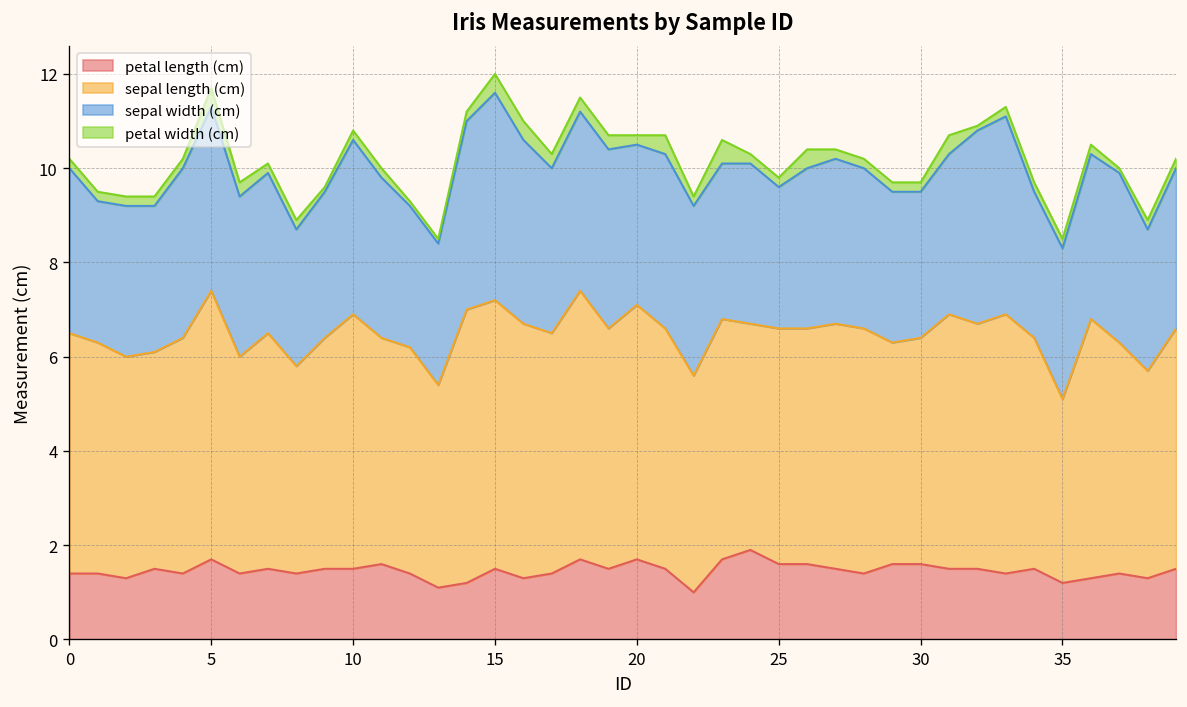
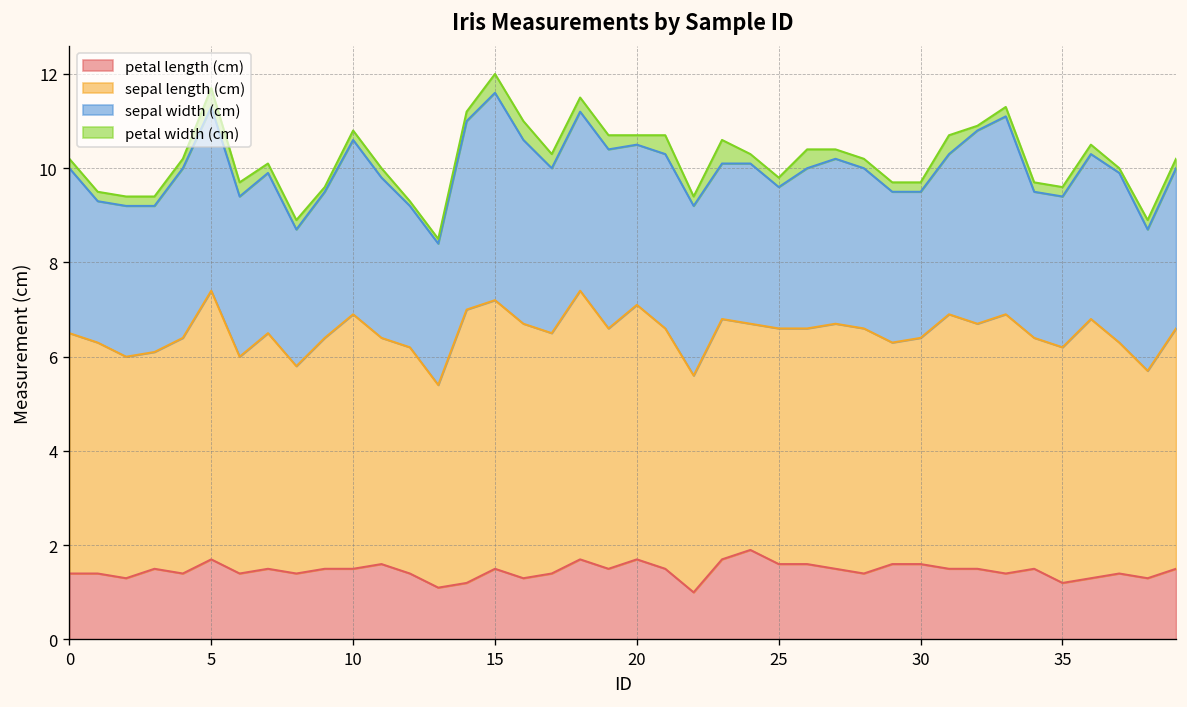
sepal length (cm), 35: 3.9 -> 5.0
